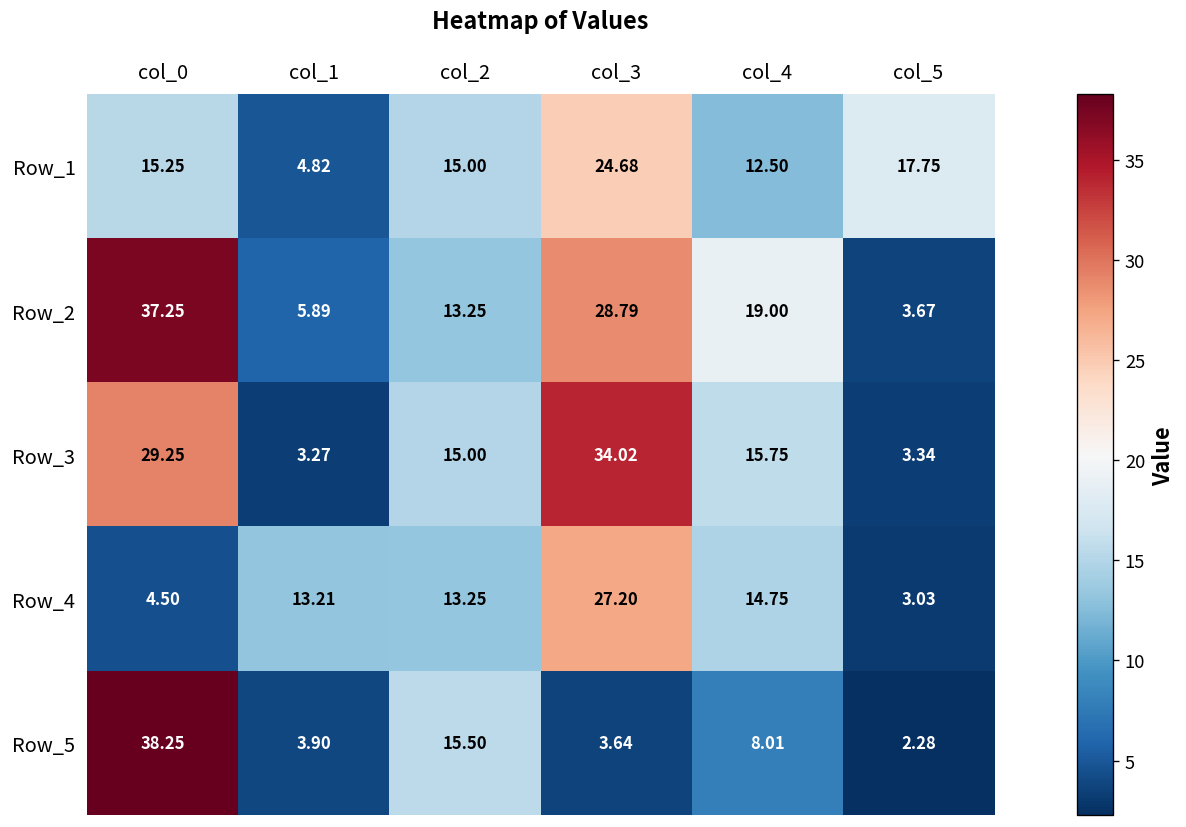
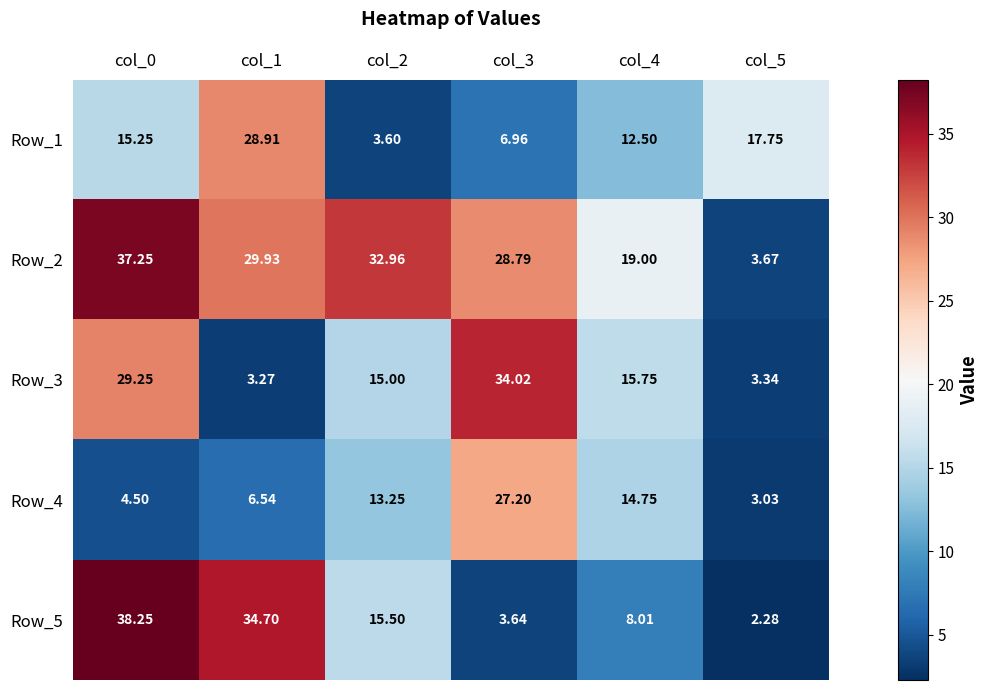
Row_1, col_1: 4.82 -> 28.91
Row_1, col_2: 15.00 -> 3.60
Row_1, col_3: 24.68 -> 6.96
Row_2, col_1: 5.89 -> 29.93
Row_2, col_2: 13.25 -> 32.96
Row_4, col_1: 13.21 -> 6.54
Row_5, col_1: 3.90 -> 34.70
